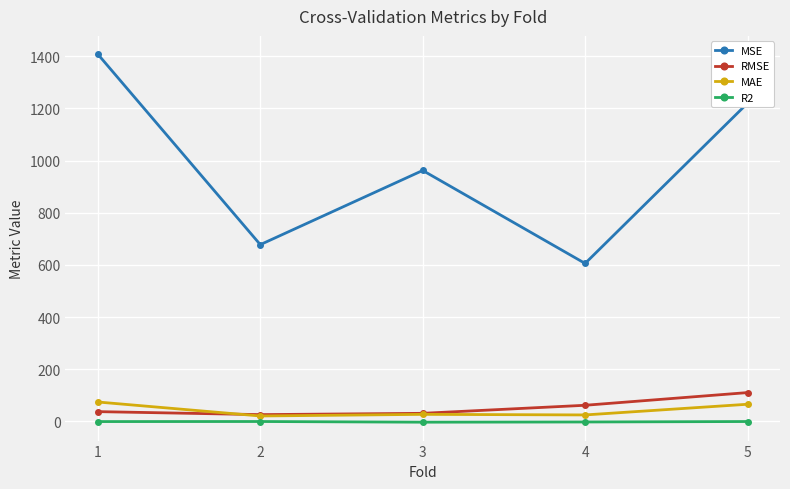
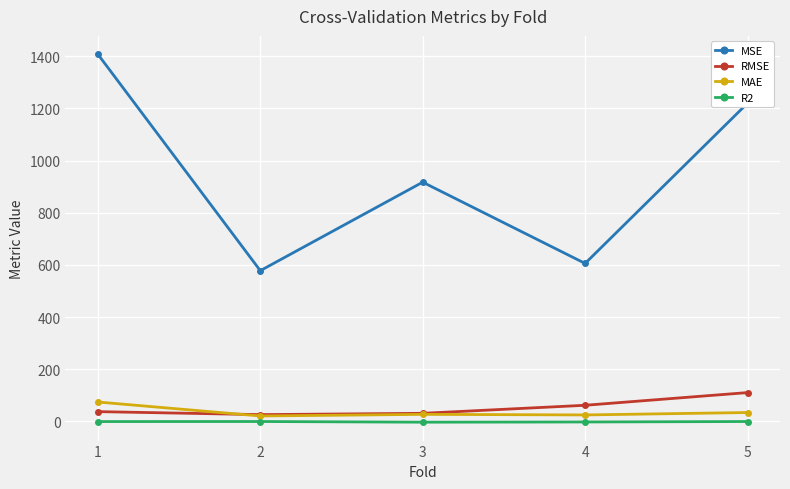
MSE, 2: 680 -> 580
MSE, 3: 960 -> 920
MAE, 5: 70 -> 30
